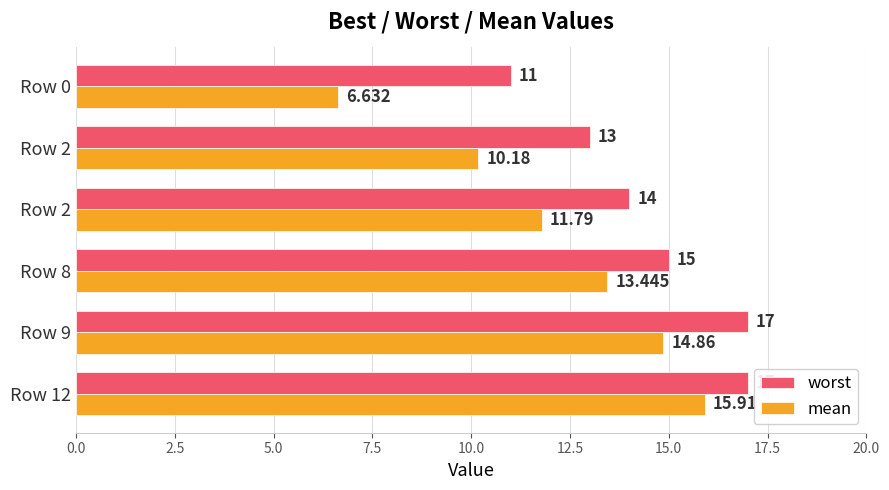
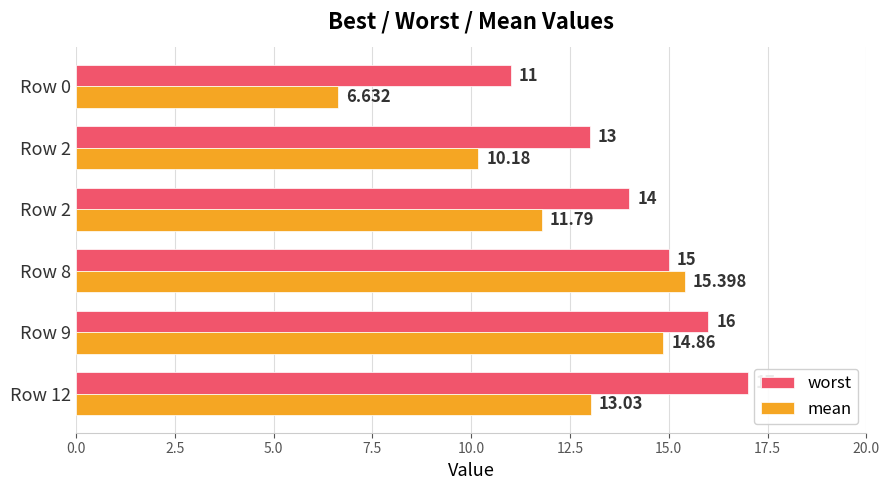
mean, Row 8: 13.445 -> 15.398
worst, Row 9: 17 -> 16
mean, Row 12: 15.91 -> 13.03
